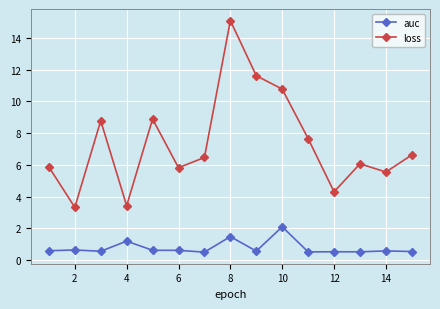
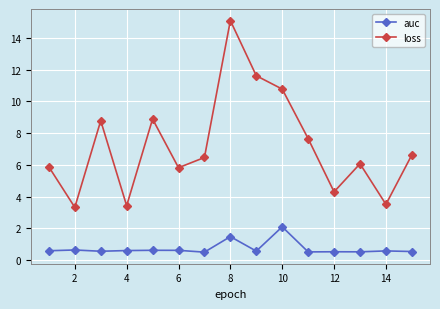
auc, 4: 1.2 -> 0.6
loss, 14: 5.6 -> 3.5
